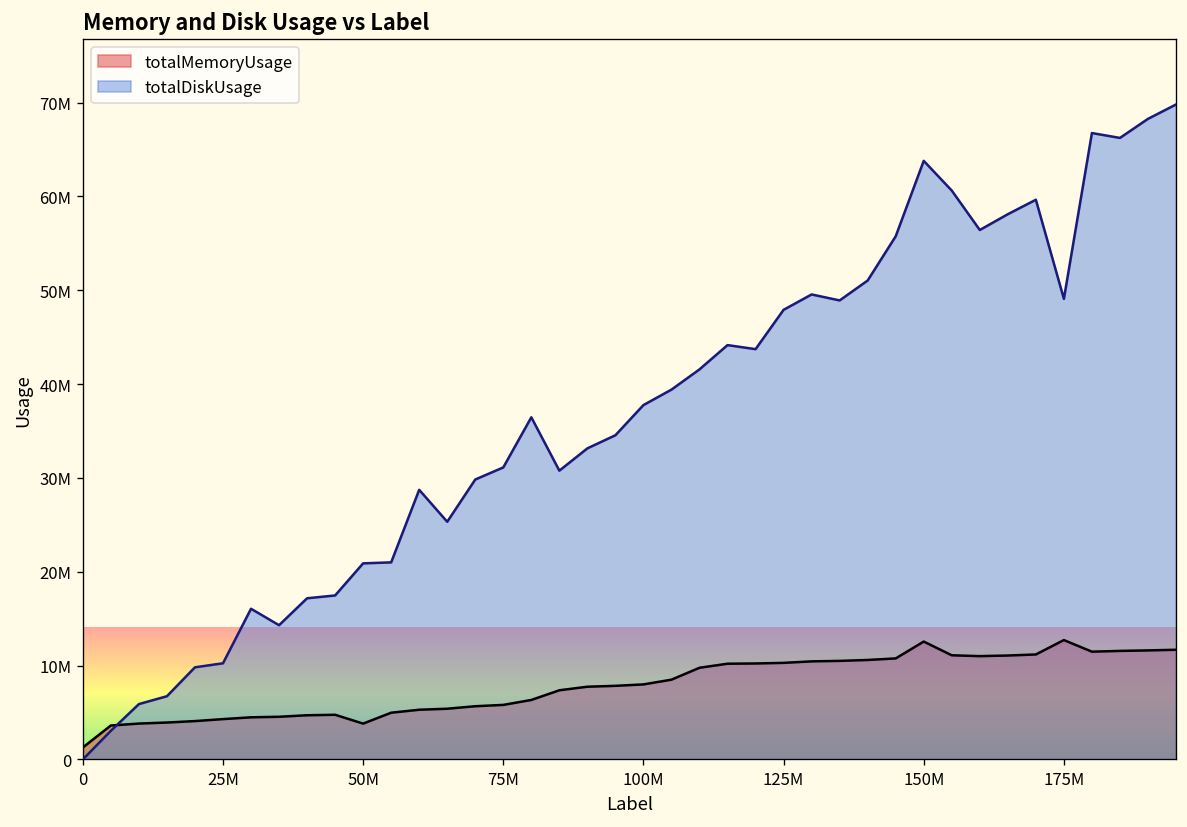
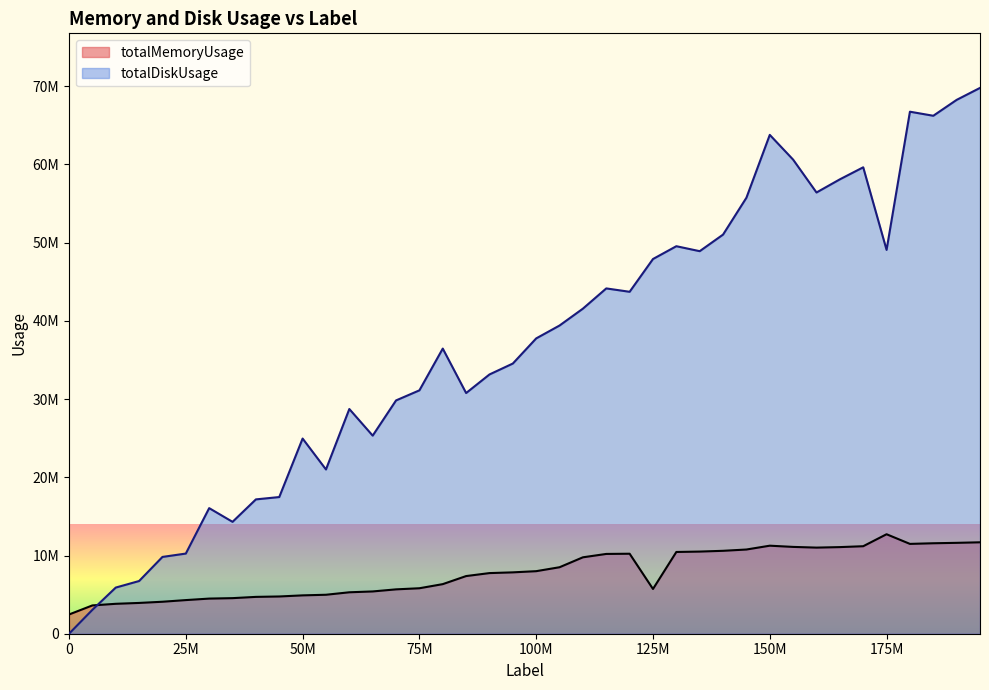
totalMemoryUsage, 0: 1000000 -> 2000000
totalMemoryUsage, 50M: 4000000 -> 5000000
totalDiskUsage, 50M: 21000000 -> 25000000
totalMemoryUsage, 125M: 10000000 -> 6000000
totalMemoryUsage, 150M: 13000000 -> 11000000
